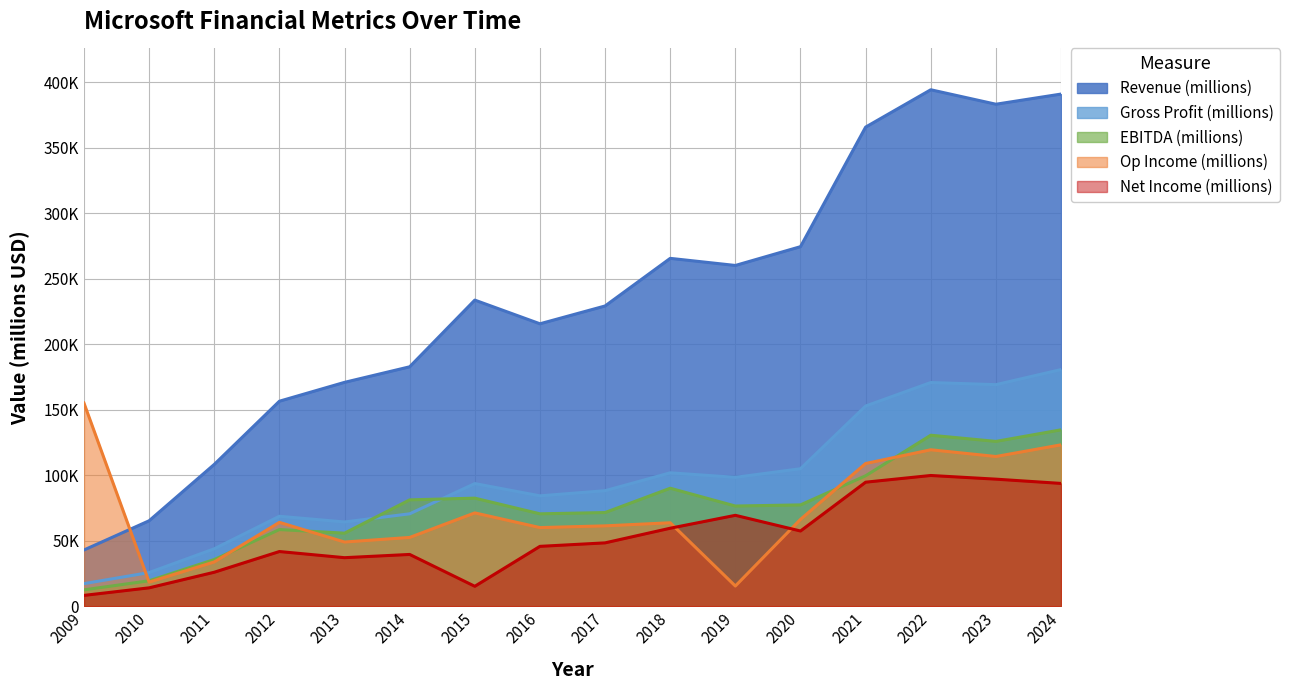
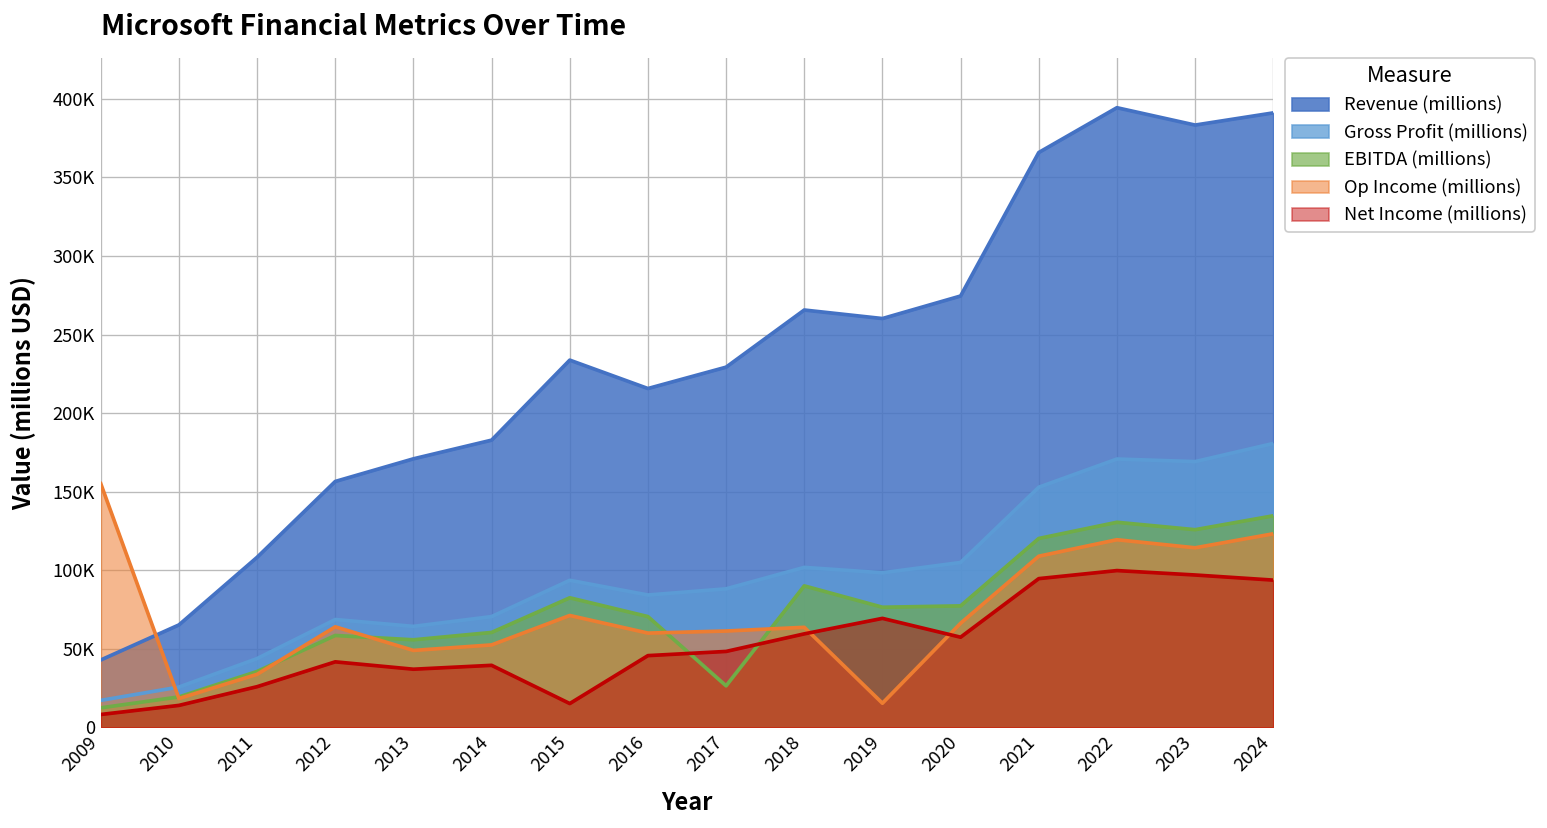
EBITDA (millions), 2014: 81000 -> 60000
EBITDA (millions), 2017: 72000 -> 26000
EBITDA (millions), 2021: 100000 -> 120000
